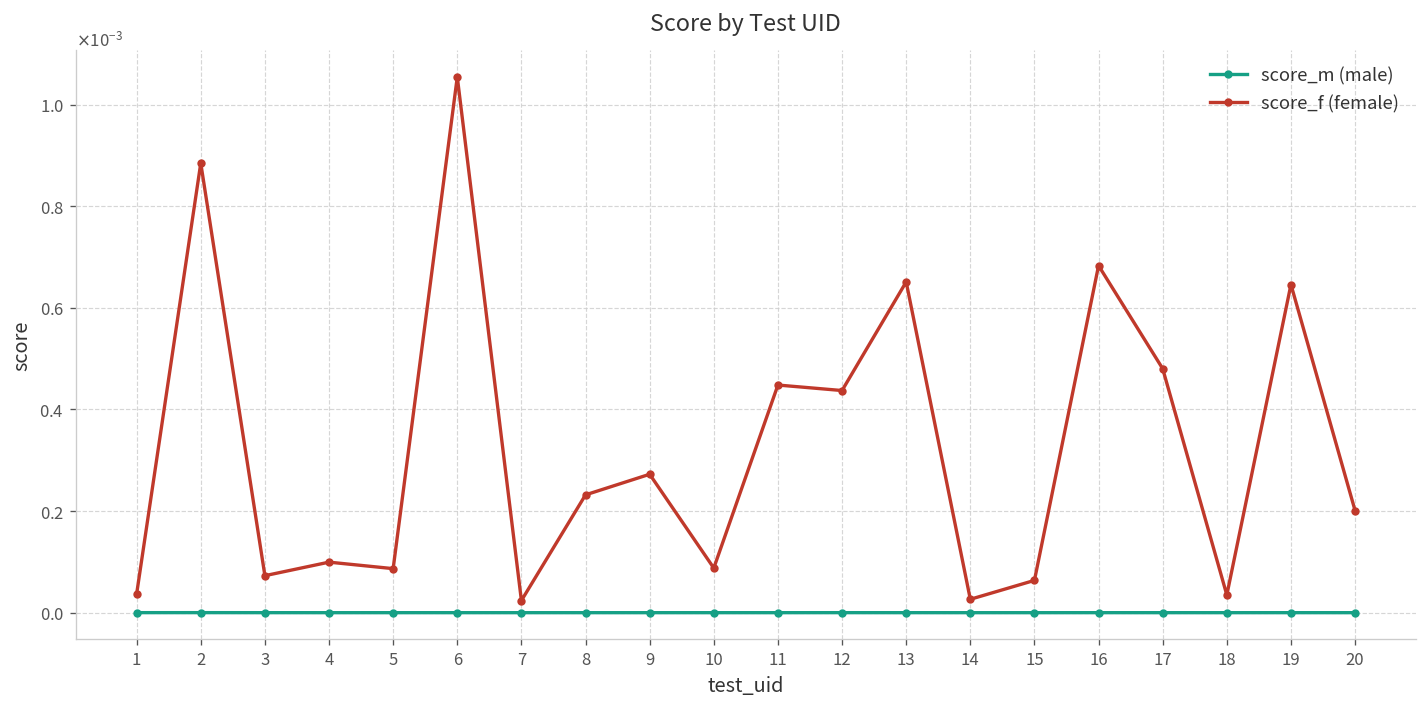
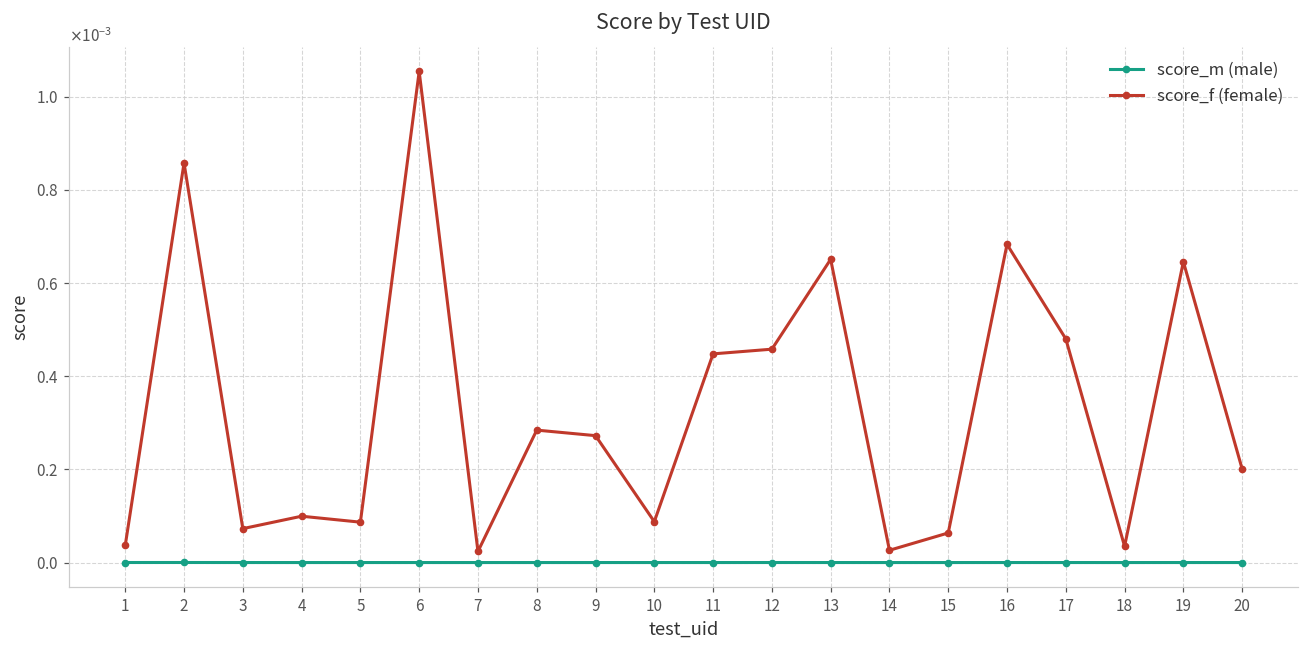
score_f (female), 2: 0.00088 -> 0.00086
score_f (female), 8: 0.00023 -> 0.00028
score_f (female), 12: 0.00044 -> 0.00046
